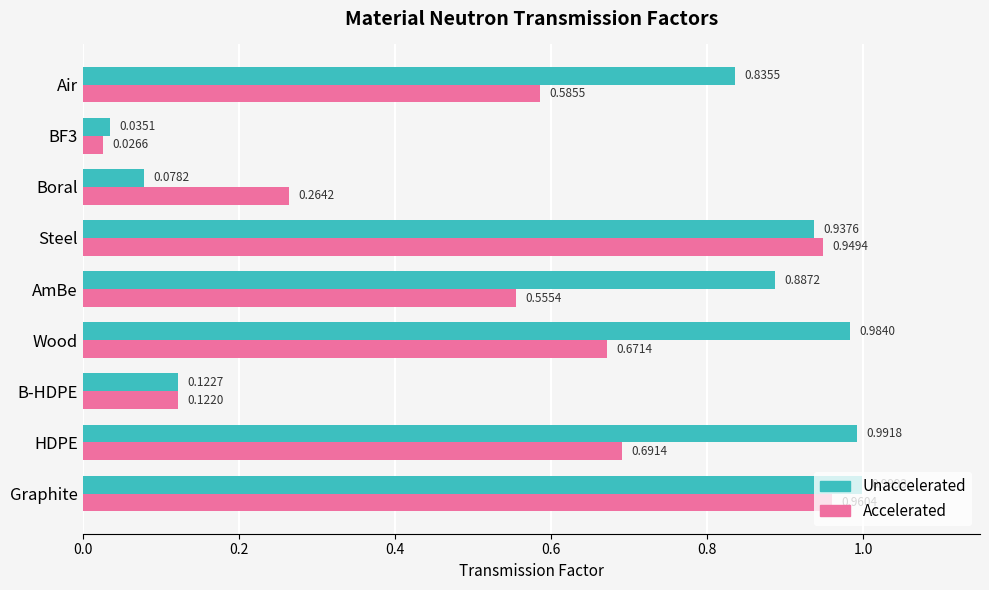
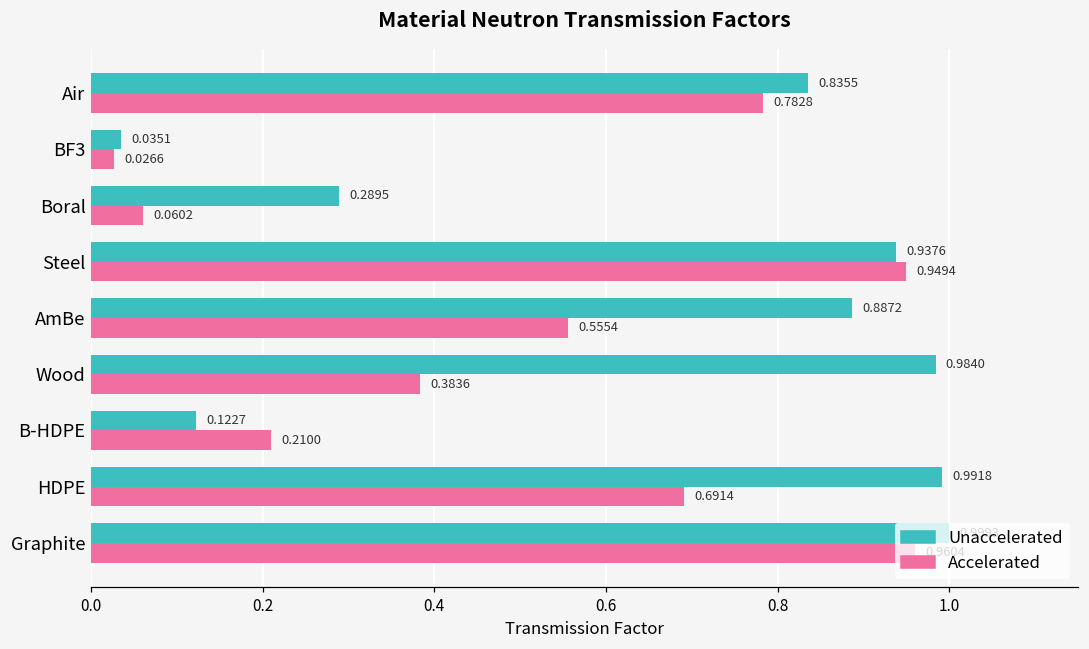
Accelerated, Air: 0.5855 -> 0.7828
Unaccelerated, Boral: 0.0782 -> 0.2895
Accelerated, Boral: 0.2642 -> 0.0602
Accelerated, Wood: 0.6714 -> 0.3836
Accelerated, B-HDPE: 0.1220 -> 0.2100
